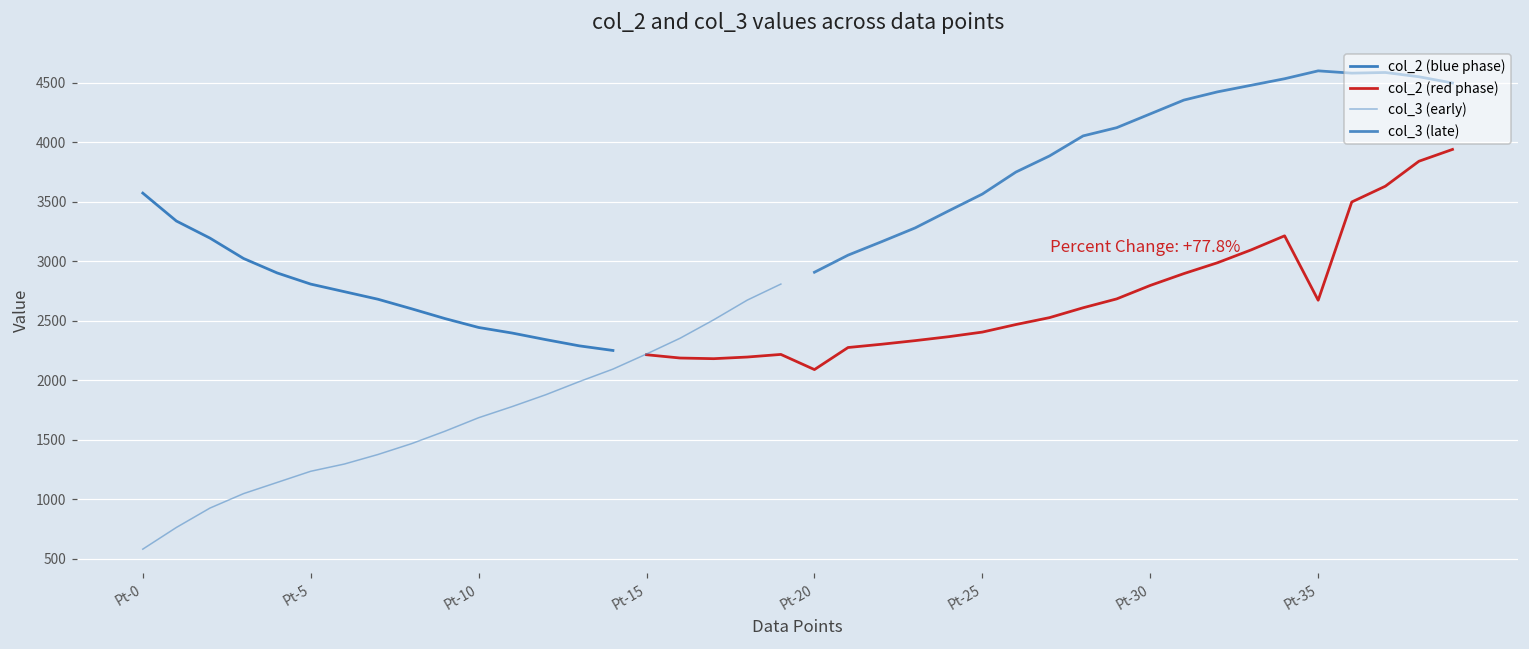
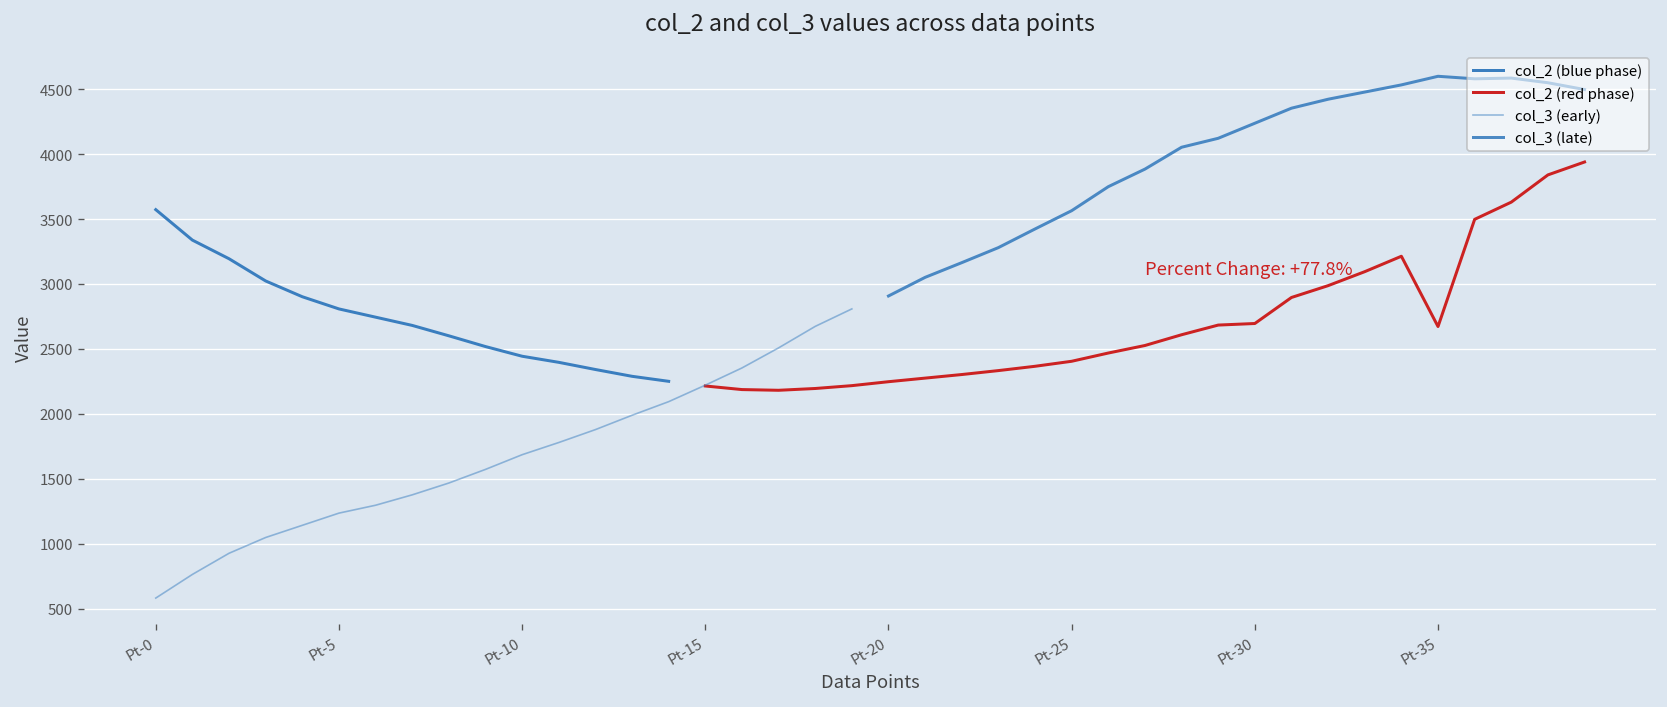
col_2 (red phase), Pt-20: 2090 -> 2250
col_2 (red phase), Pt-30: 2800 -> 2700
